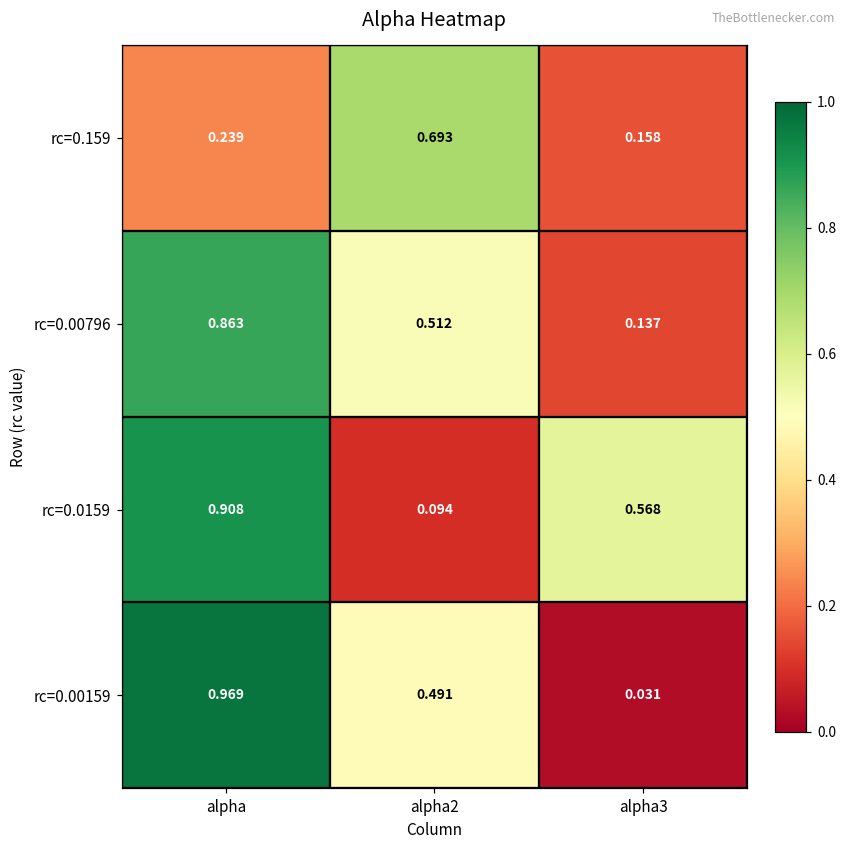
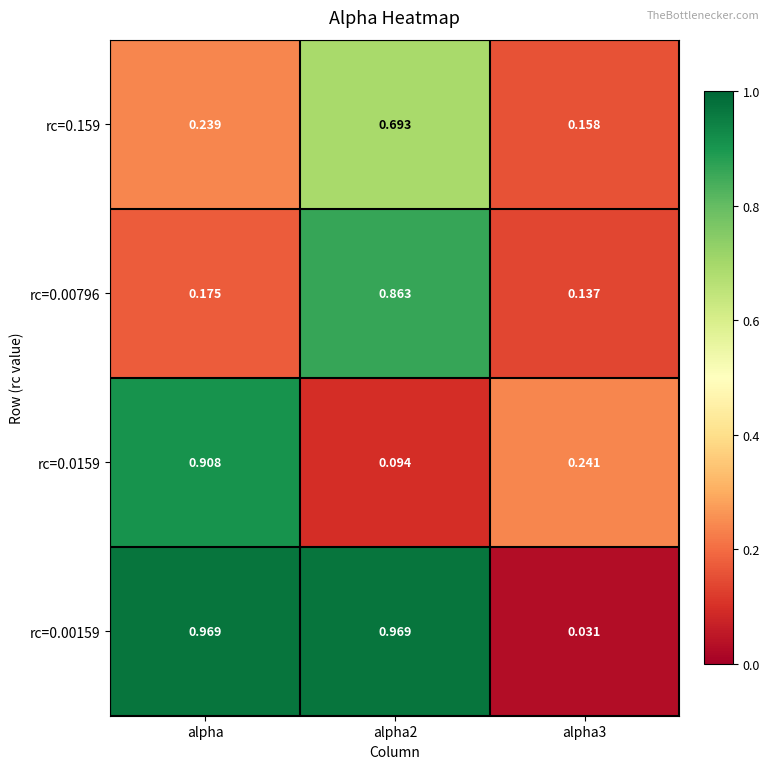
rc=0.00796, alpha: 0.863 -> 0.175
rc=0.00796, alpha2: 0.512 -> 0.863
rc=0.0159, alpha3: 0.568 -> 0.241
rc=0.00159, alpha2: 0.491 -> 0.969
